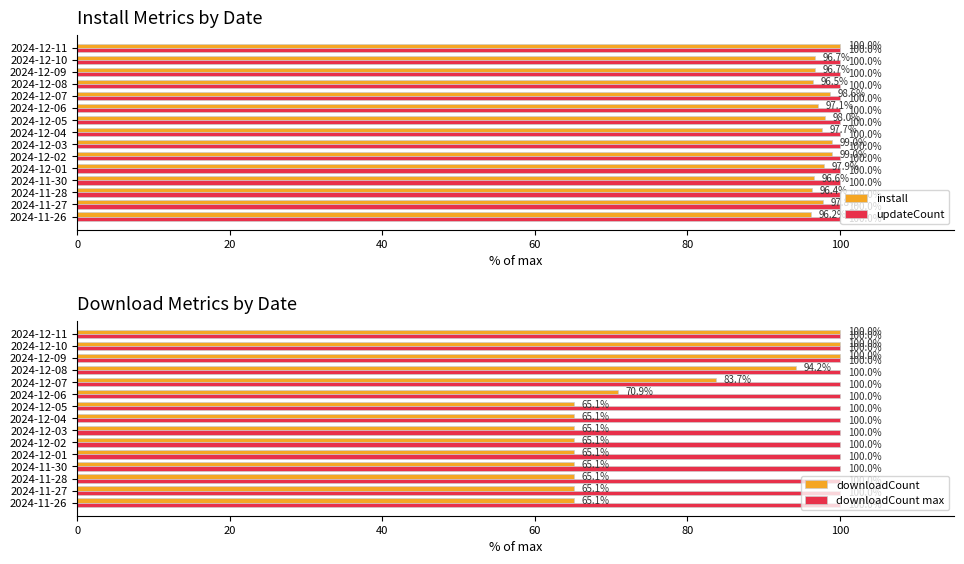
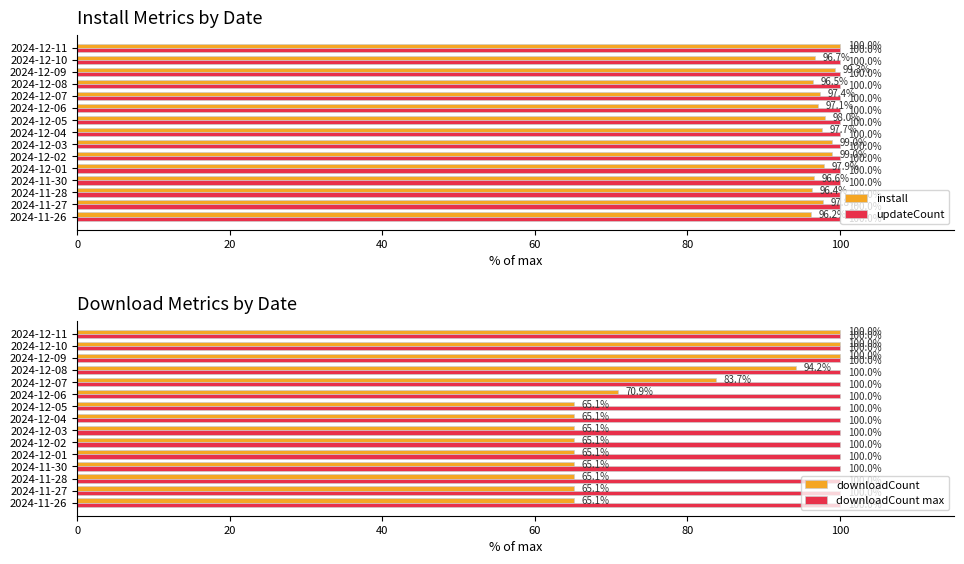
Install Metrics by Date, install, 2024-12-09: 96.7% -> 99.3%
Install Metrics by Date, install, 2024-12-07: 98.6% -> 97.4%
